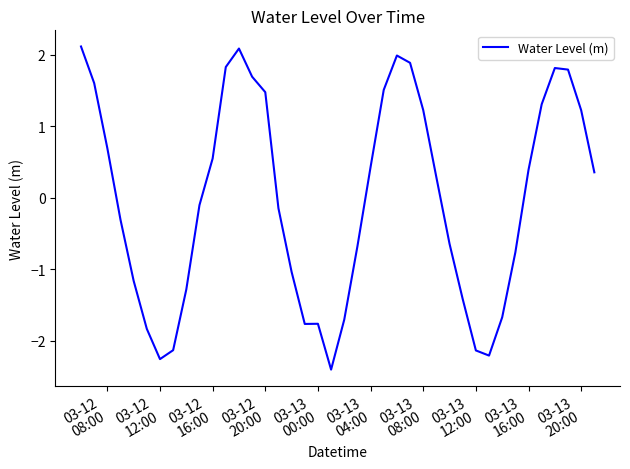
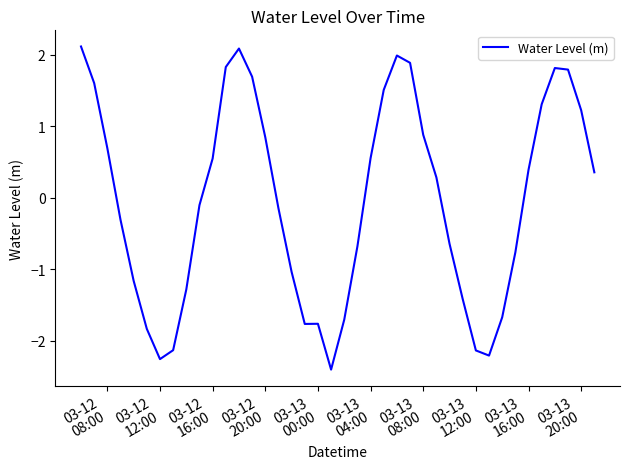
03-12 20:00: 1.5 -> 0.8
03-13 04:00: 0.4 -> 0.6
03-13 08:00: 1.2 -> 0.9
